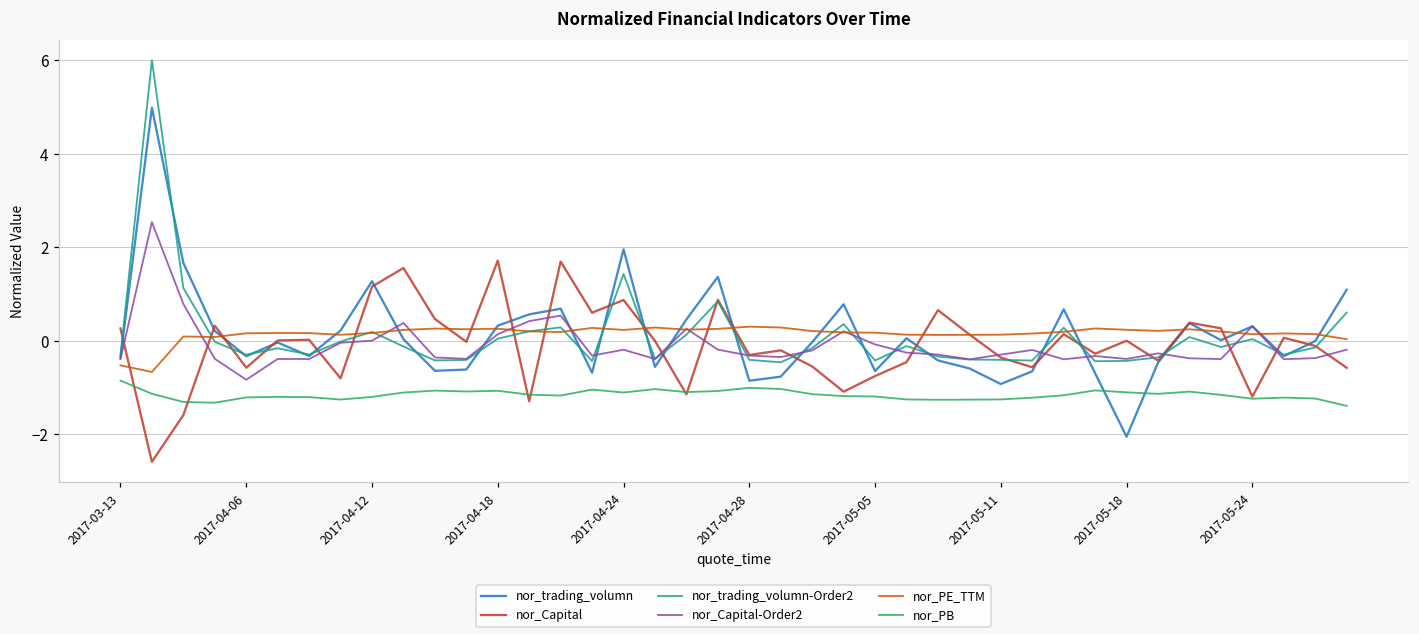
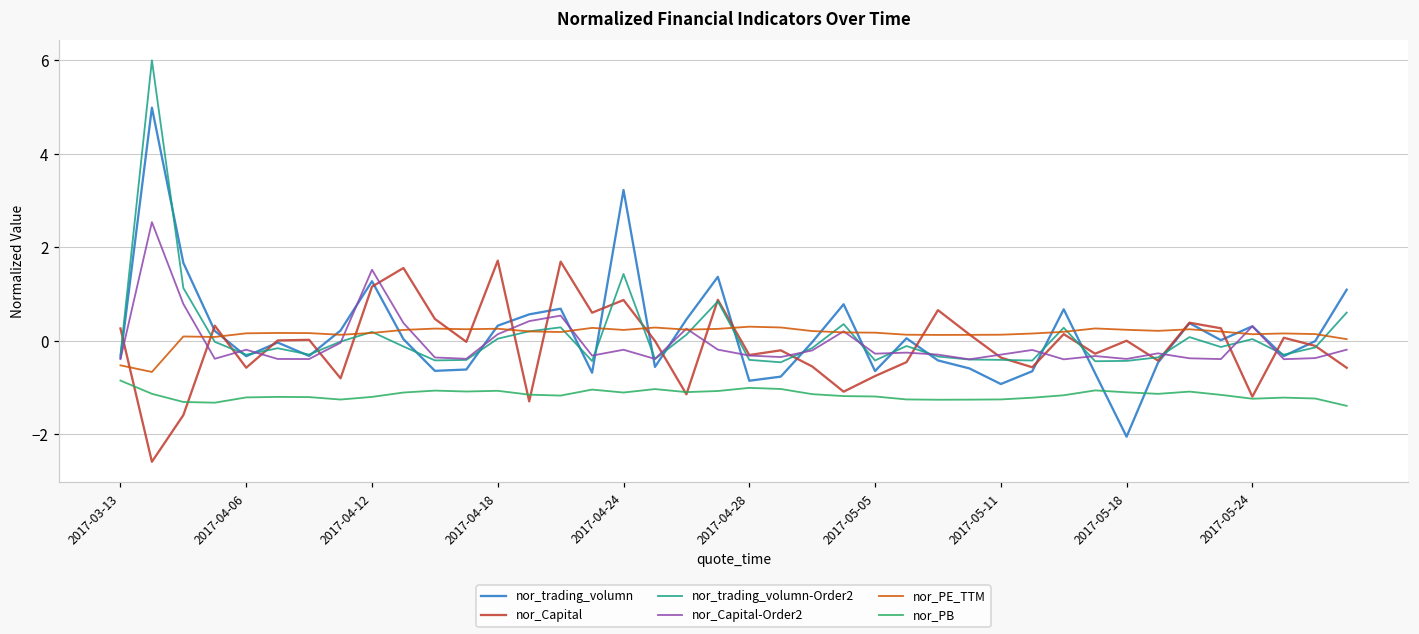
nor_Capital-Order2, 2017-04-06: -0.8 -> -0.2
nor_Capital-Order2, 2017-04-12: 0.0 -> 1.5
nor_trading_volumn, 2017-04-24: 2.0 -> 3.2
nor_Capital-Order2, 2017-05-05: -0.1 -> -0.3
